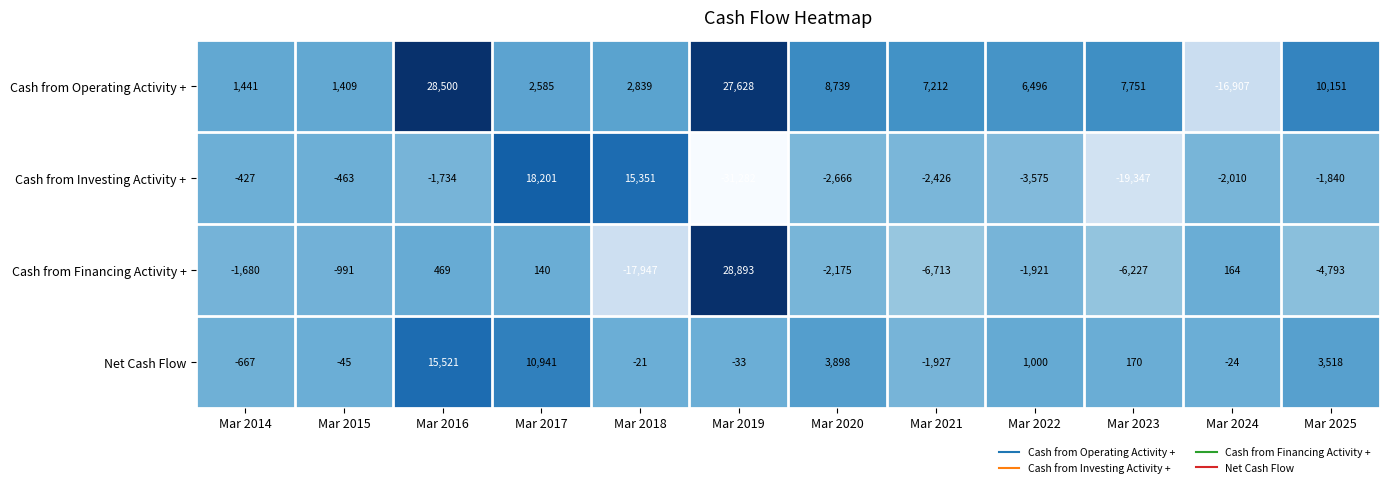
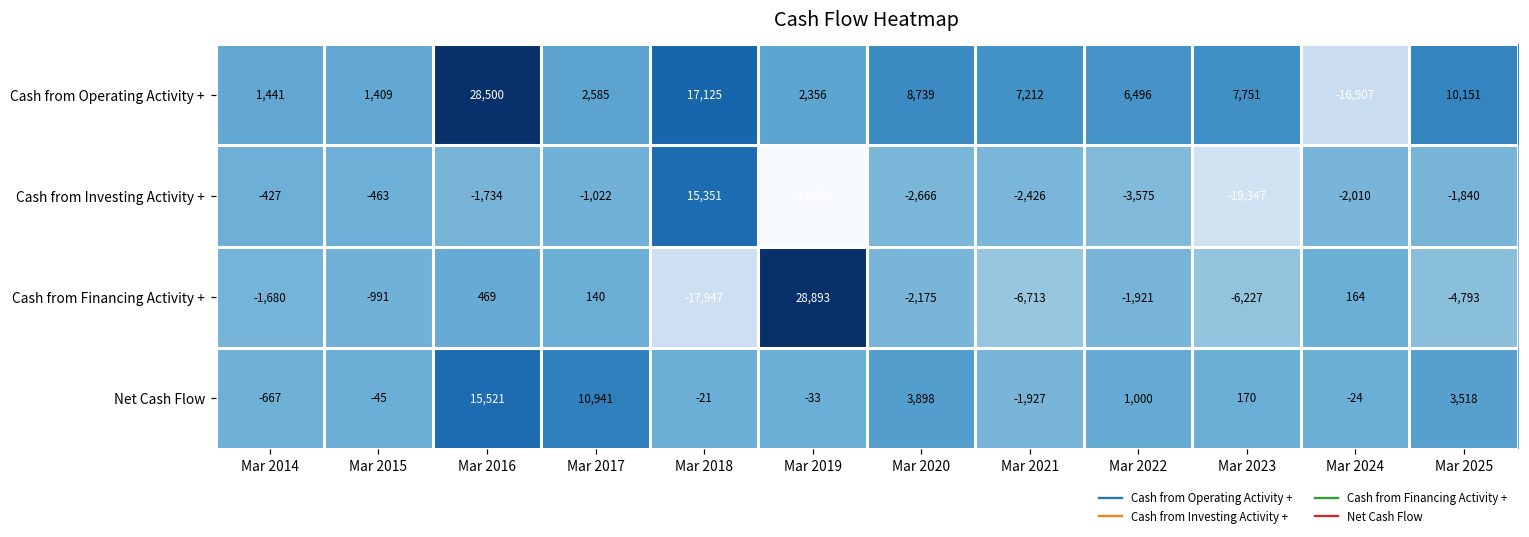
Cash from Operating Activity +, Mar 2018: 2,839 -> 17,125
Cash from Operating Activity +, Mar 2019: 27,628 -> 2,356
Cash from Investing Activity +, Mar 2017: 18,201 -> -1,022
